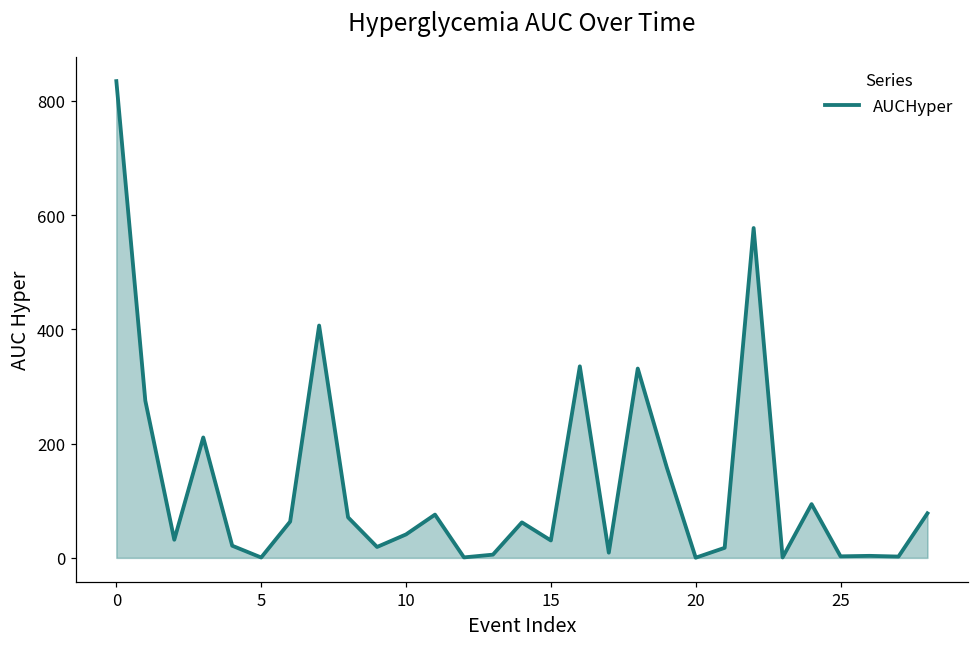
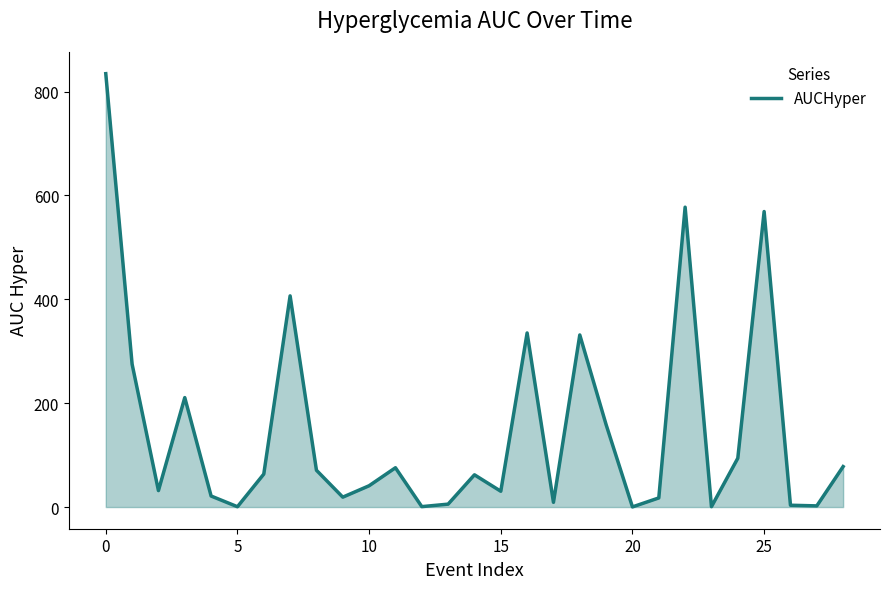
25: 0 -> 570
